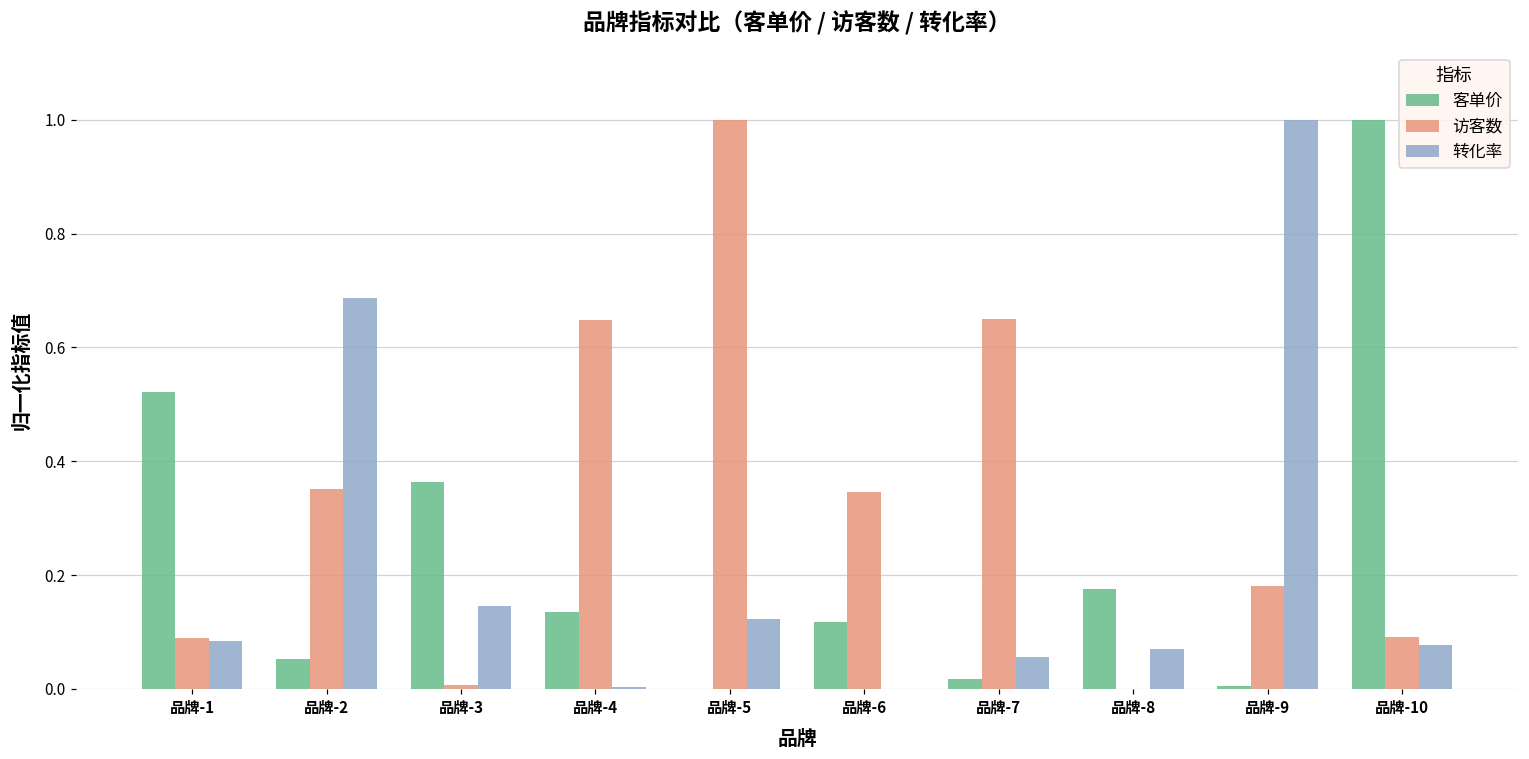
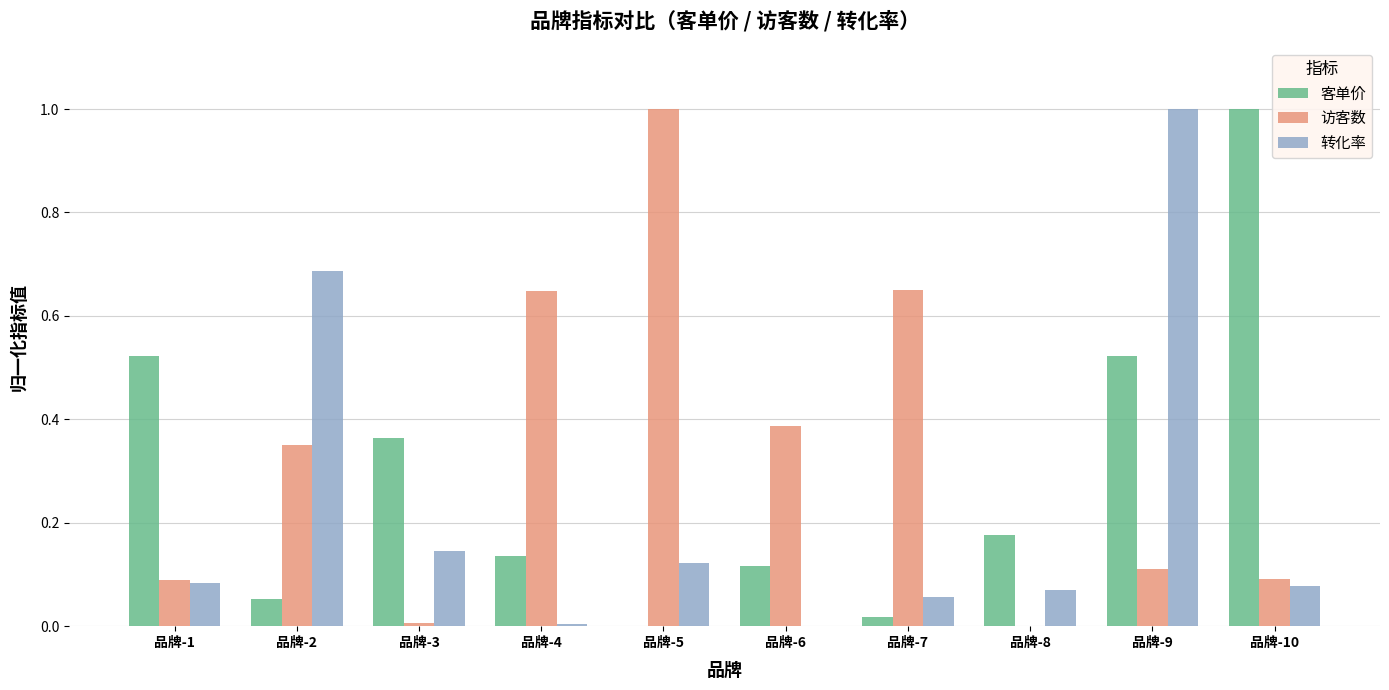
访客数, 品牌-6: 0.35 -> 0.39
客单价, 品牌-9: 0.01 -> 0.52
访客数, 品牌-9: 0.18 -> 0.11
